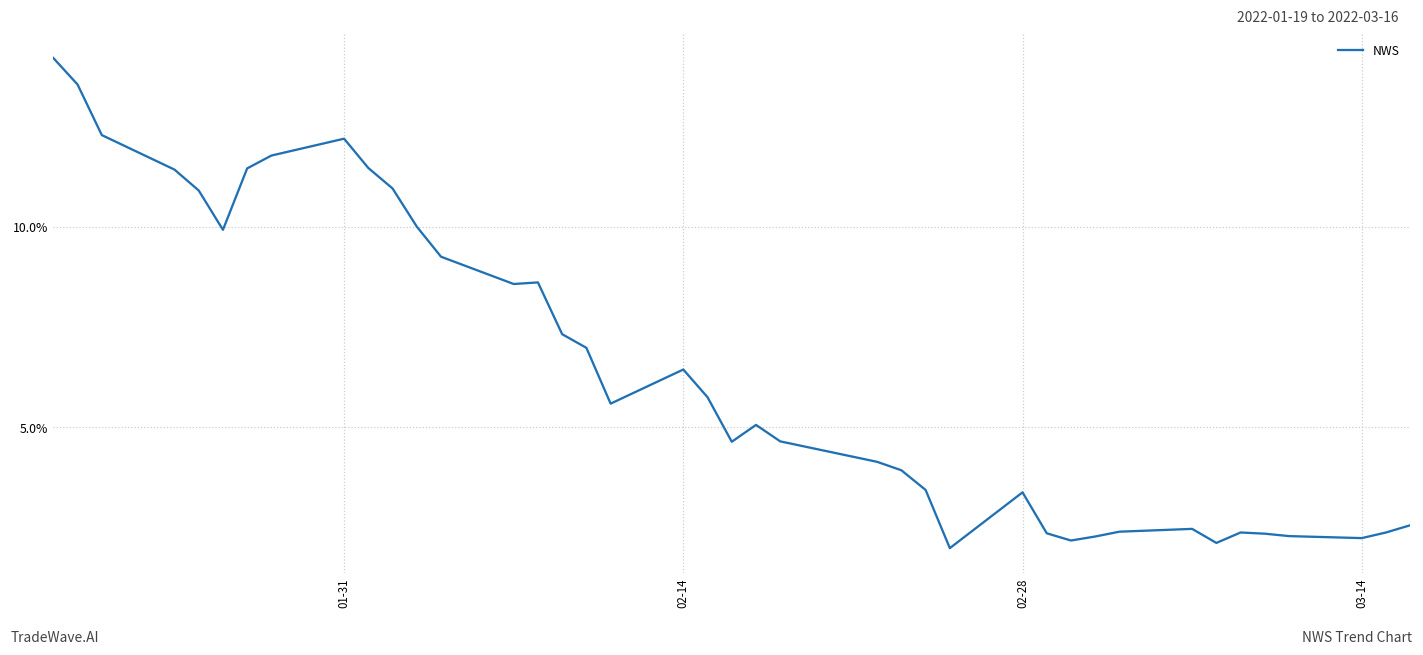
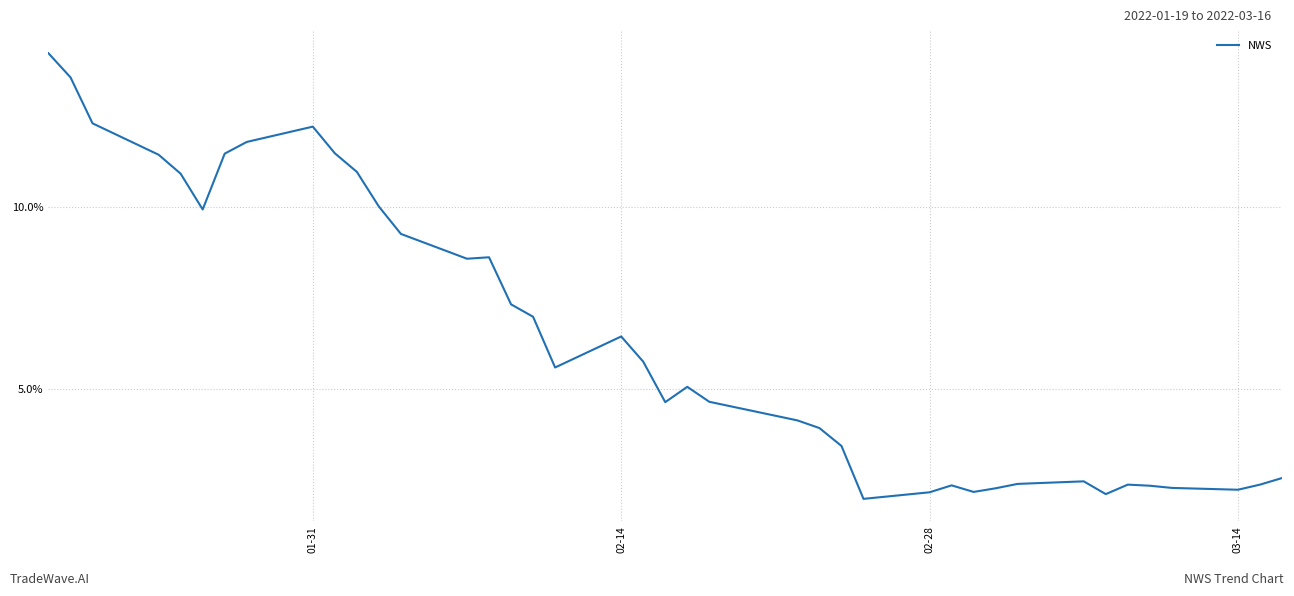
02-28: 3.4% -> 2.2%
